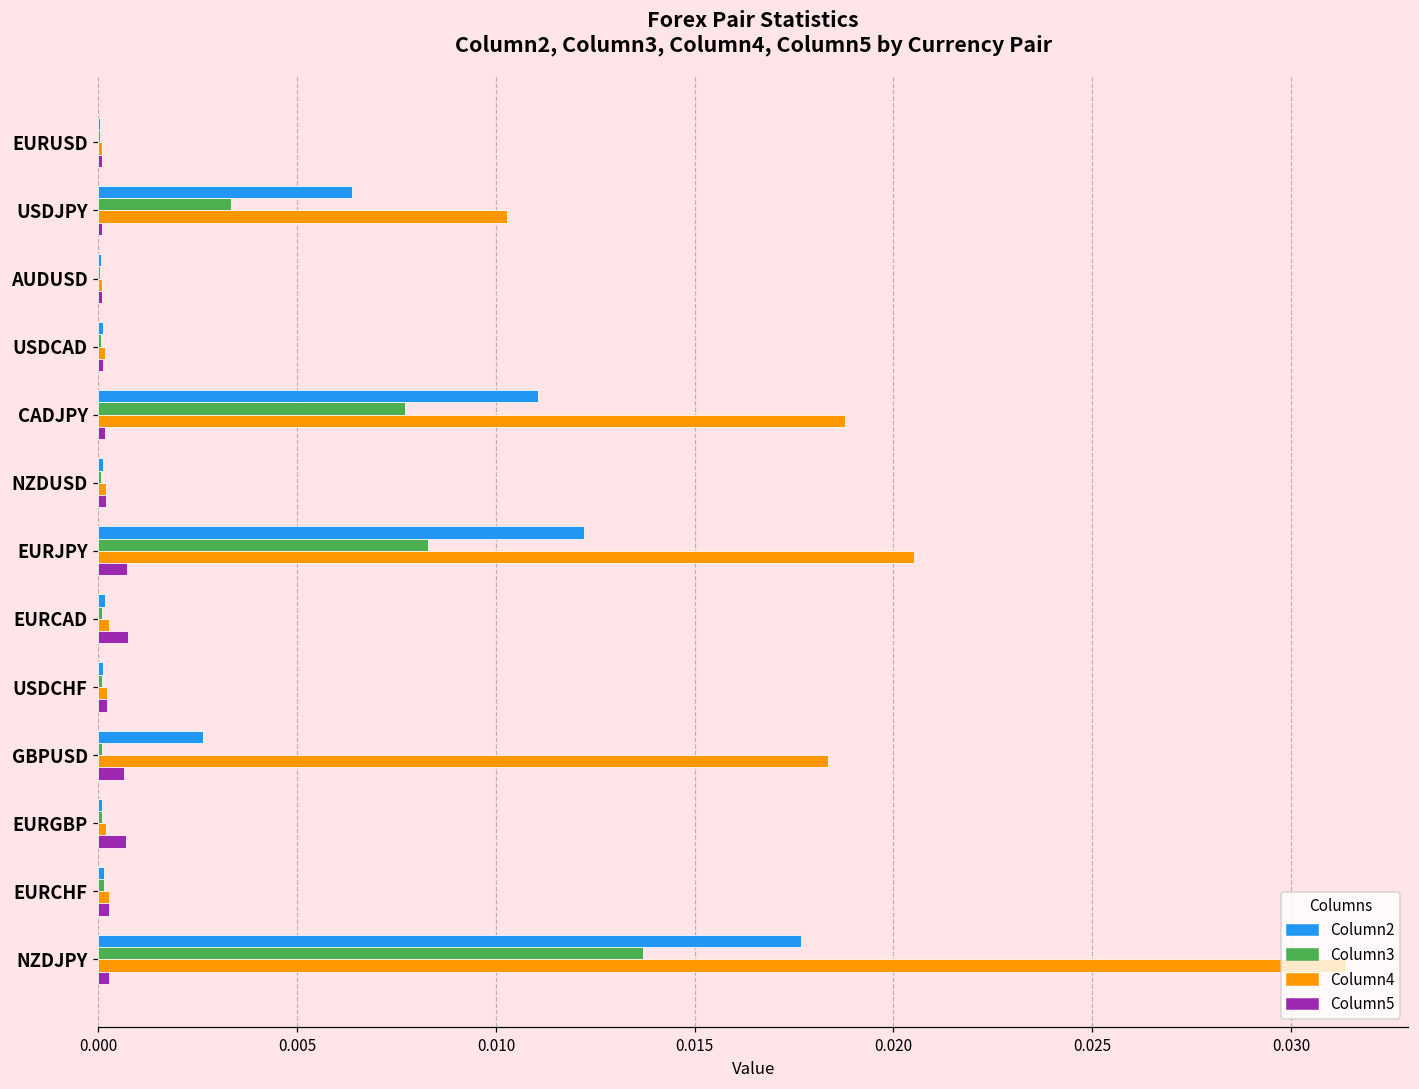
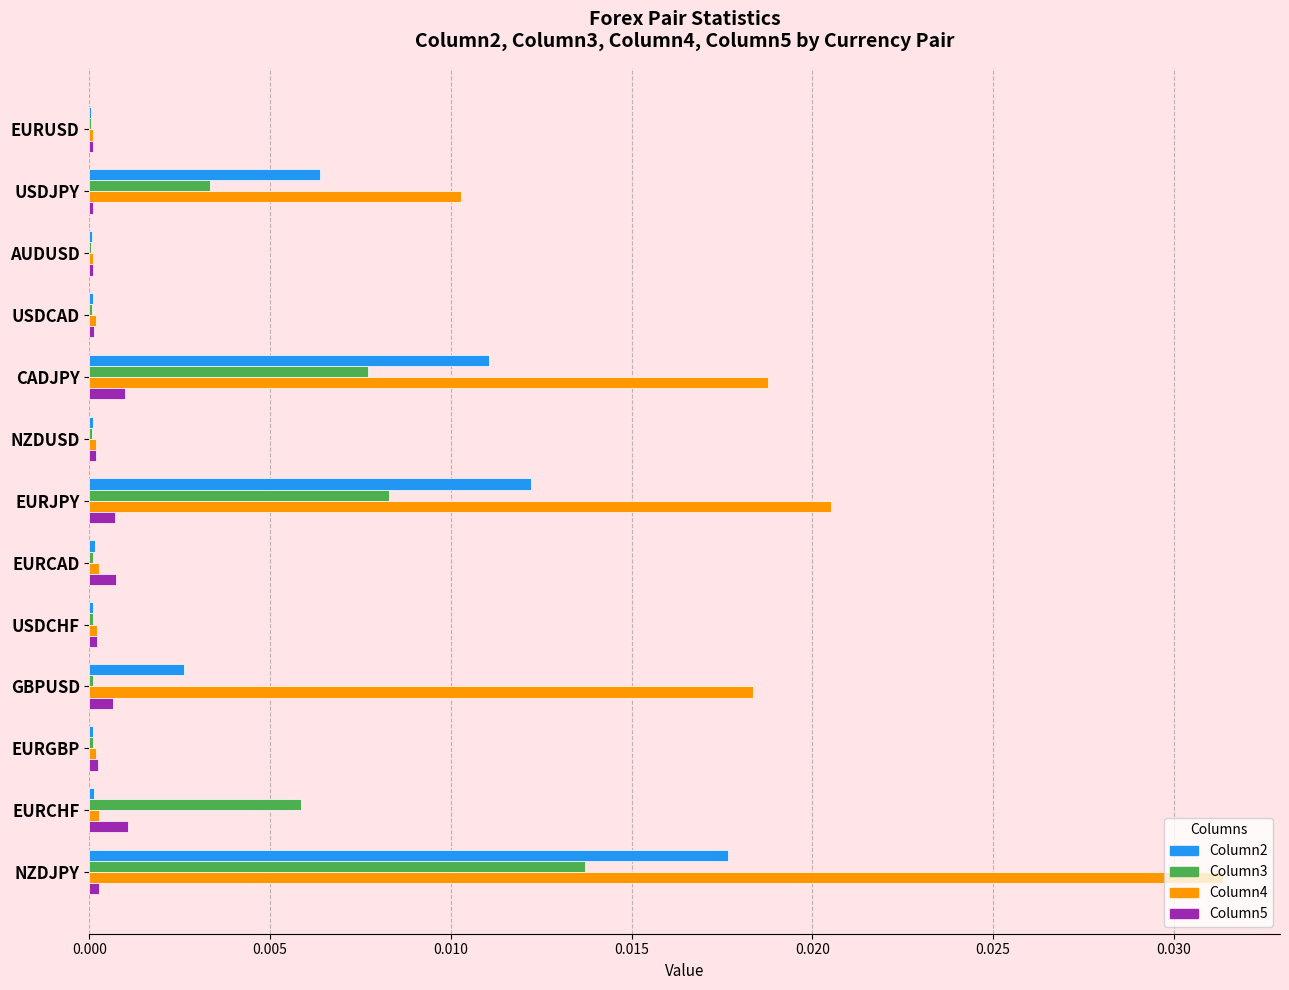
Column5, CADJPY: 0.0002 -> 0.0010
Column5, EURGBP: 0.0007 -> 0.0002
Column3, EURCHF: 0.0001 -> 0.0059
Column5, EURCHF: 0.0003 -> 0.0011
